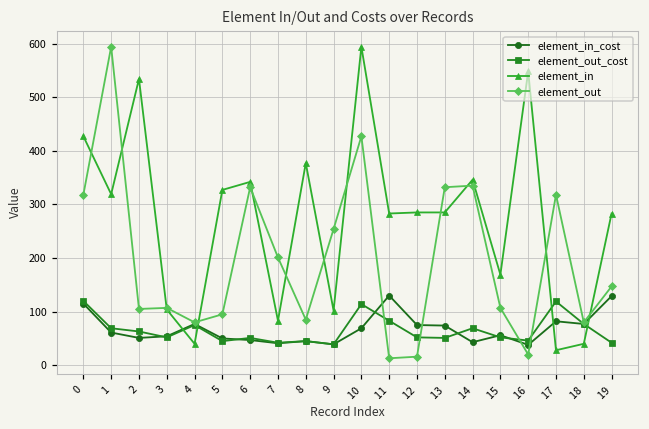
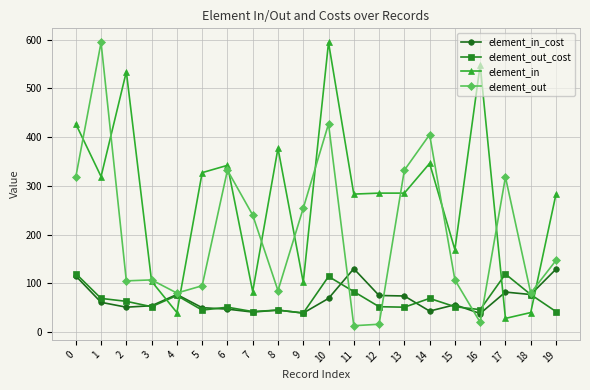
element_out, 7: 200 -> 240
element_out, 14: 340 -> 410
